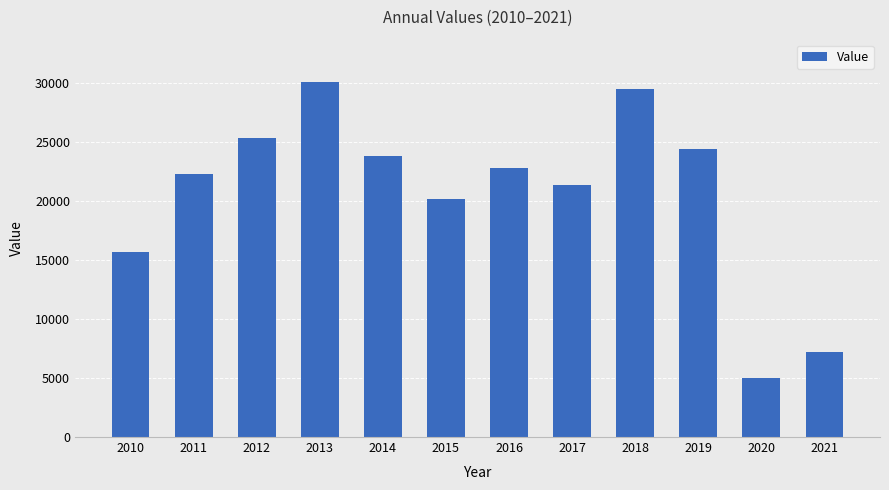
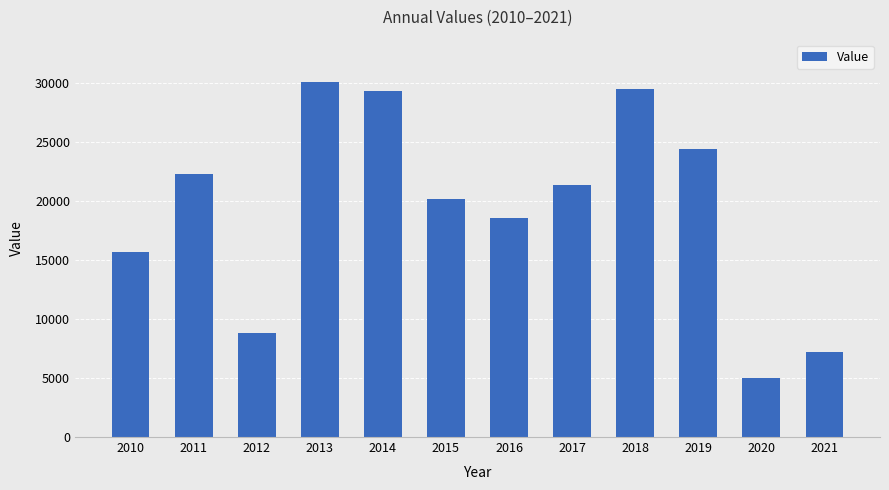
2012: 25300 -> 8800
2014: 23800 -> 29300
2016: 22800 -> 18600
